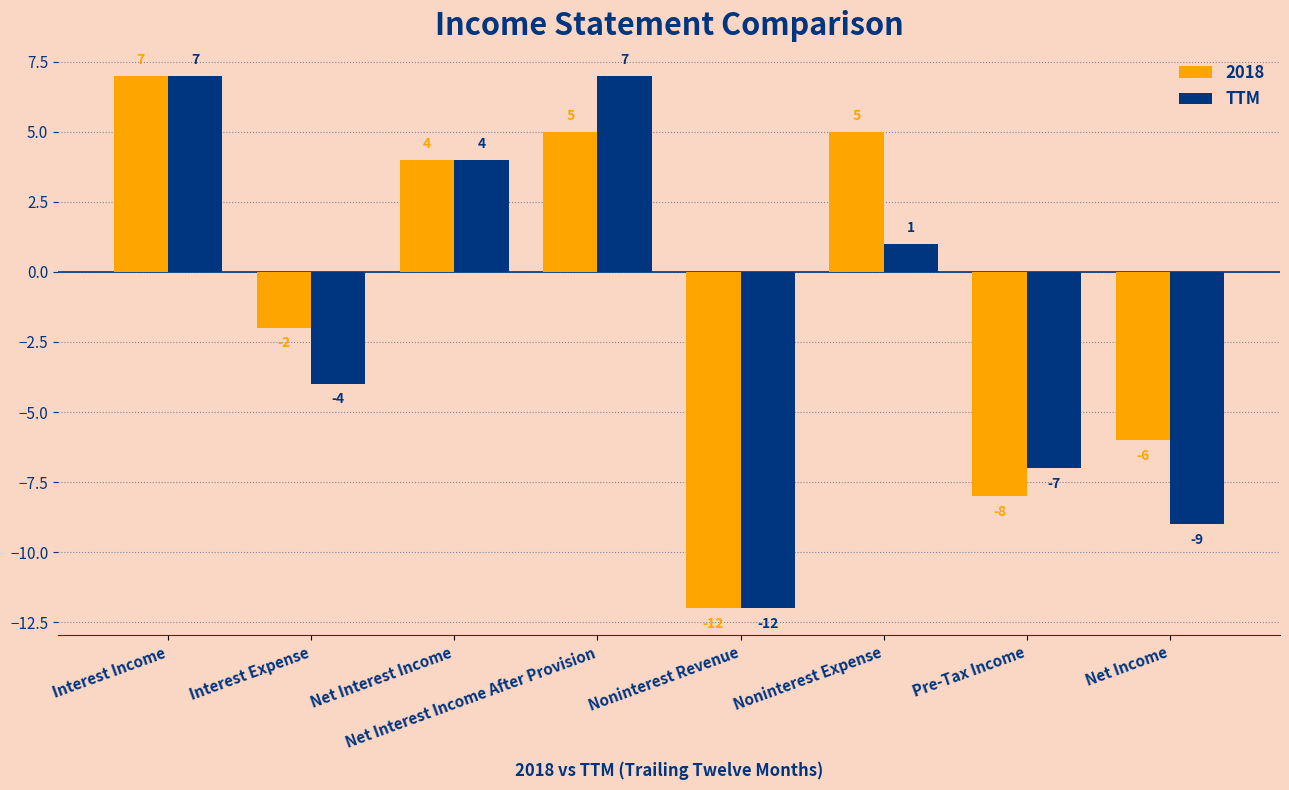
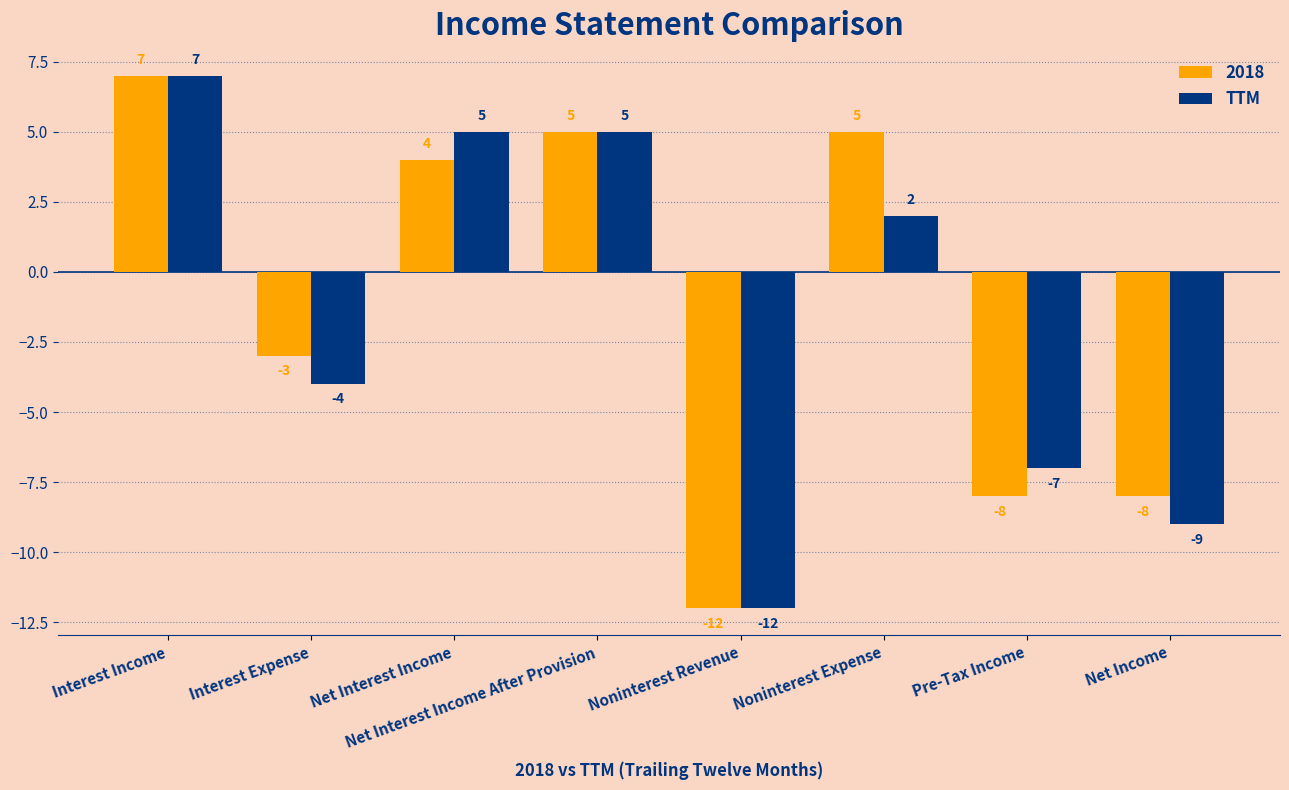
2018, Interest Expense: -2 -> -3
TTM, Net Interest Income: 4 -> 5
TTM, Net Interest Income After Provision: 7 -> 5
TTM, Noninterest Expense: 1 -> 2
2018, Net Income: -6 -> -8
